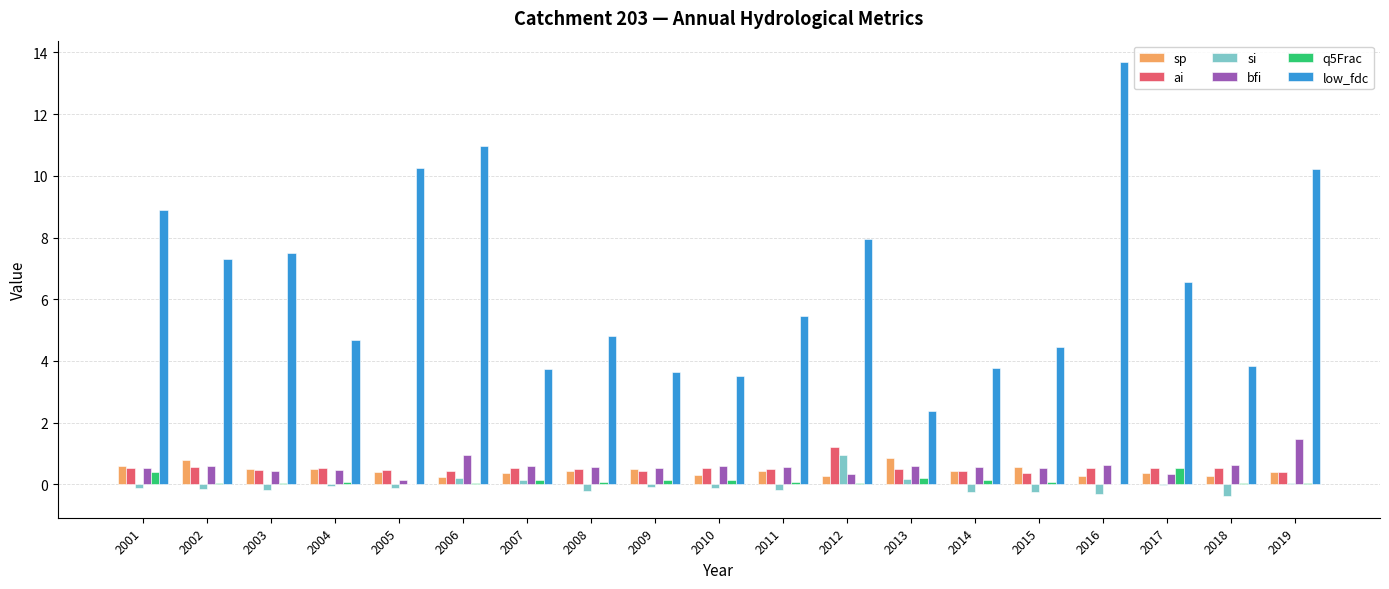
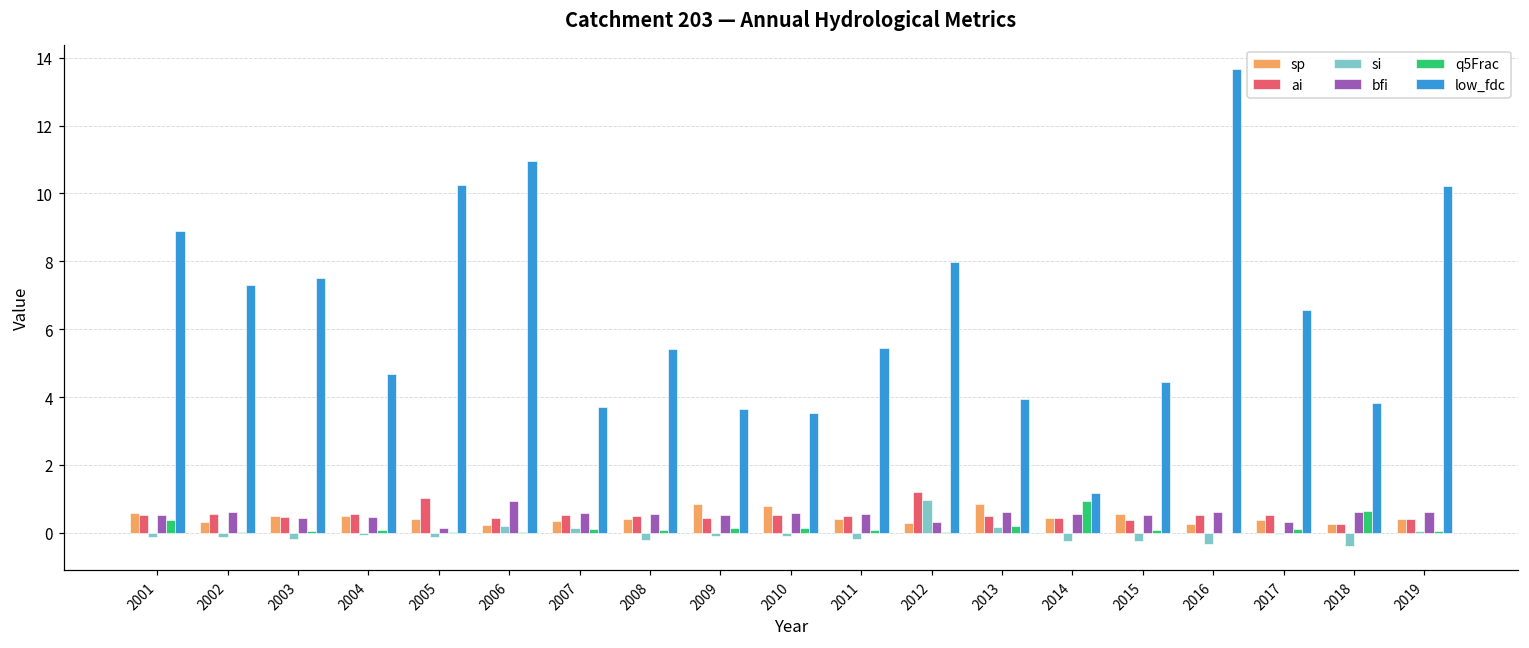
sp, 2002: 0.8 -> 0.3
ai, 2005: 0.5 -> 1.0
low_fdc, 2008: 4.8 -> 5.4
sp, 2009: 0.5 -> 0.8
sp, 2010: 0.3 -> 0.8
low_fdc, 2013: 2.4 -> 4.0
q5Frac, 2014: 0.1 -> 0.9
low_fdc, 2014: 3.8 -> 1.2
q5Frac, 2017: 0.5 -> 0.1
ai, 2018: 0.5 -> 0.3
q5Frac, 2018: 0.1 -> 0.7
bfi, 2019: 1.5 -> 0.6
